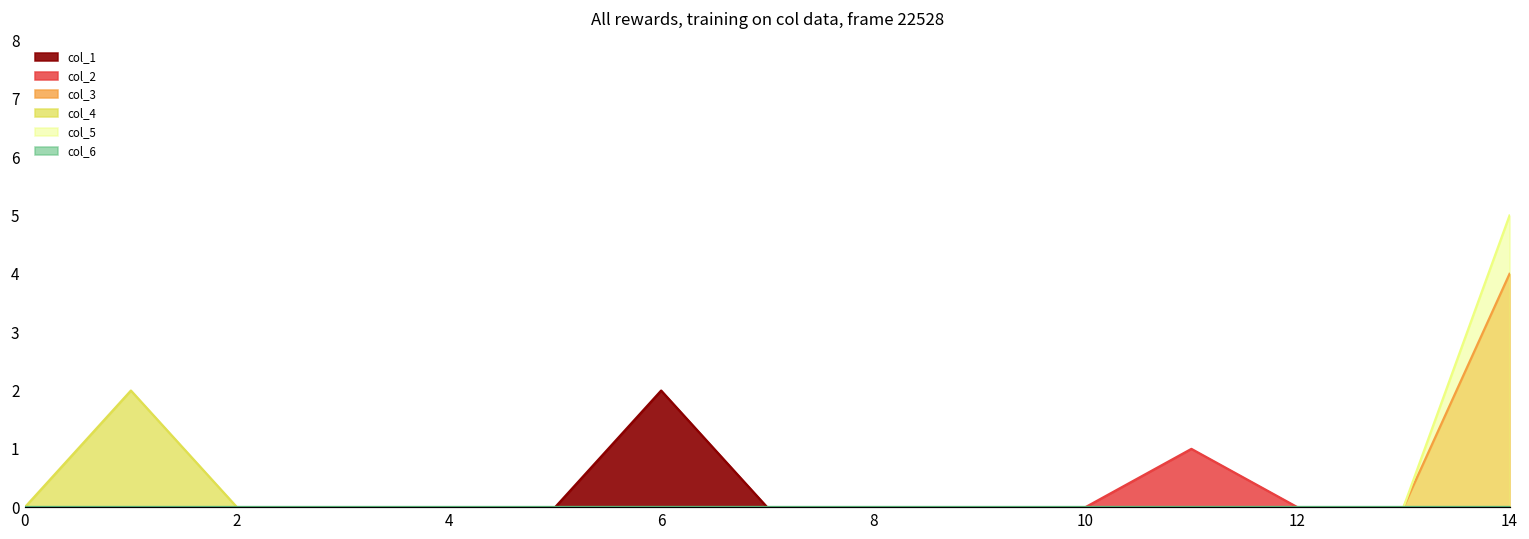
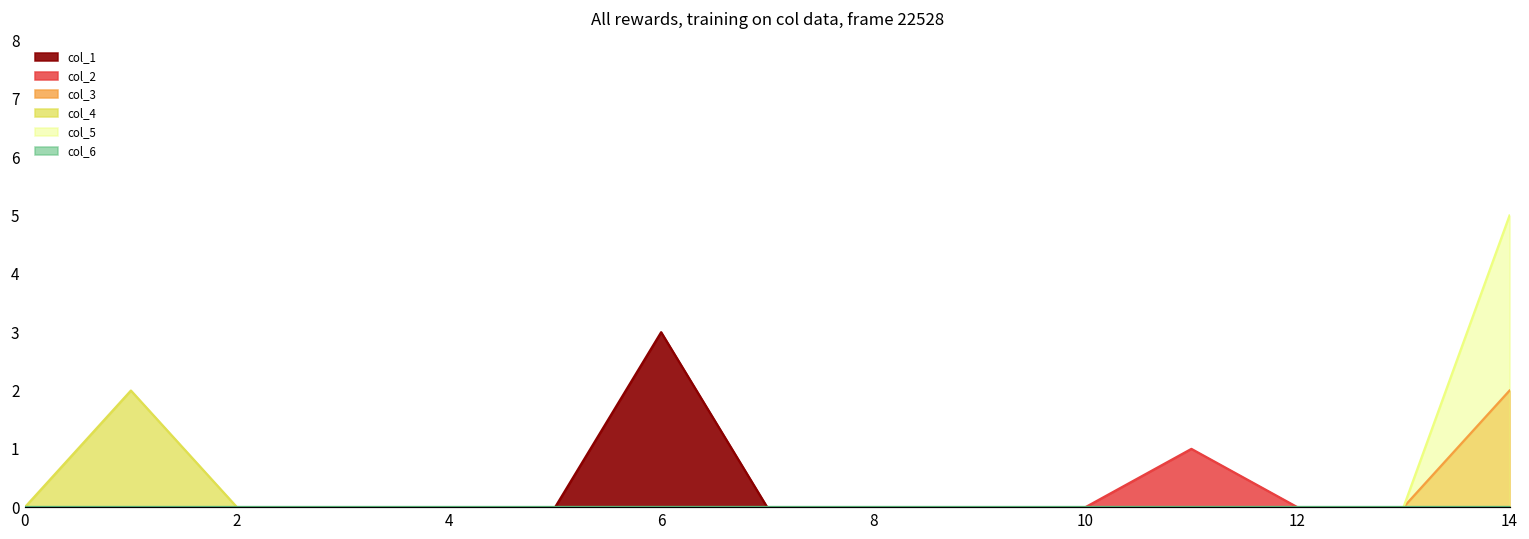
col_1, 6: 2 -> 3
col_3, 14: 4 -> 2
